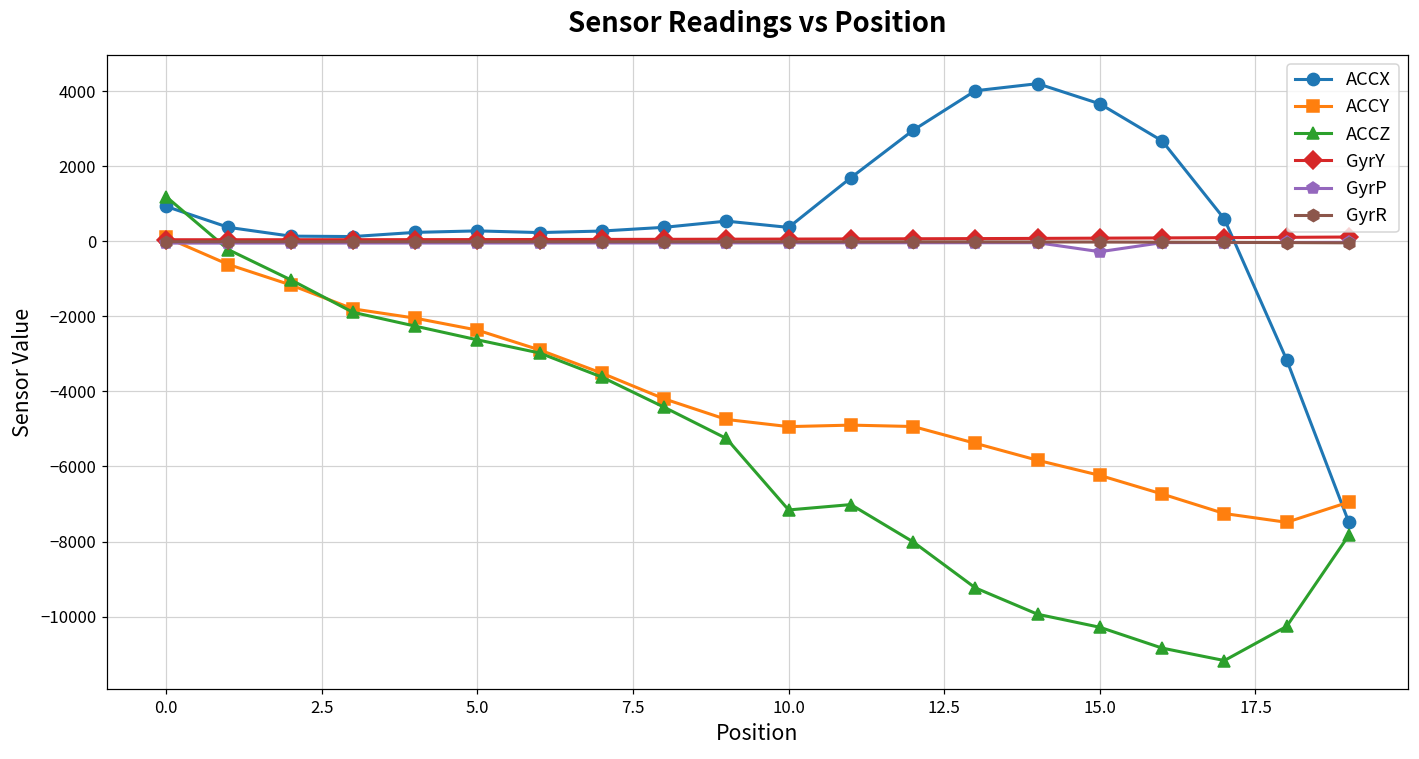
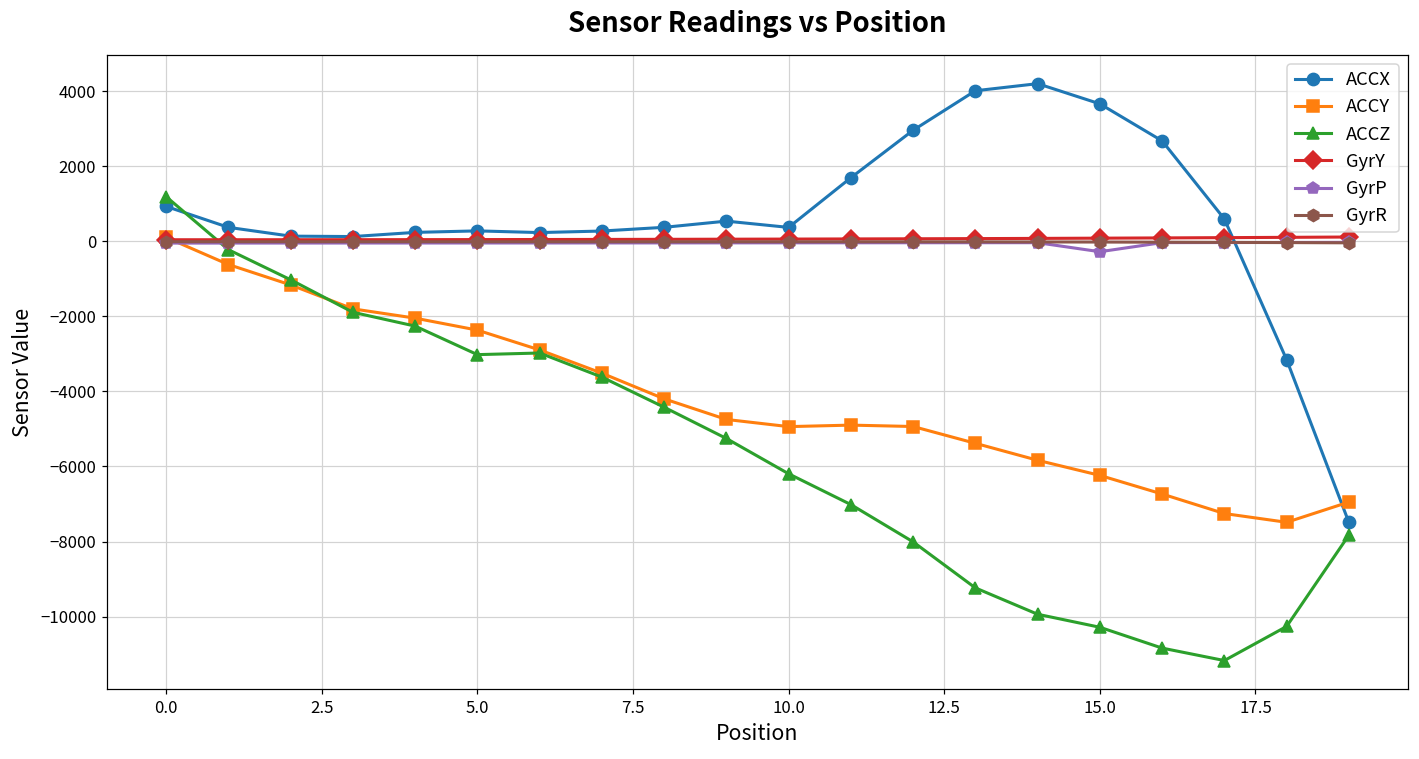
ACCZ, 5.0: -2600 -> -3000
ACCZ, 10.0: -7200 -> -6200
